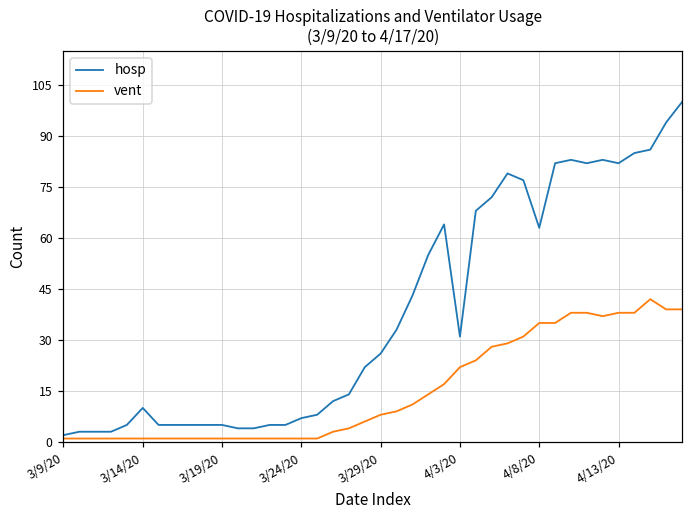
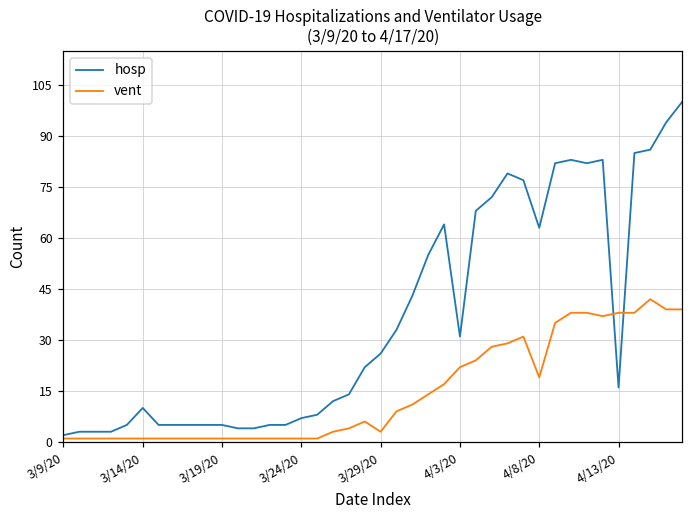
vent, 3/29/20: 8 -> 3
vent, 4/8/20: 35 -> 19
hosp, 4/13/20: 82 -> 16
